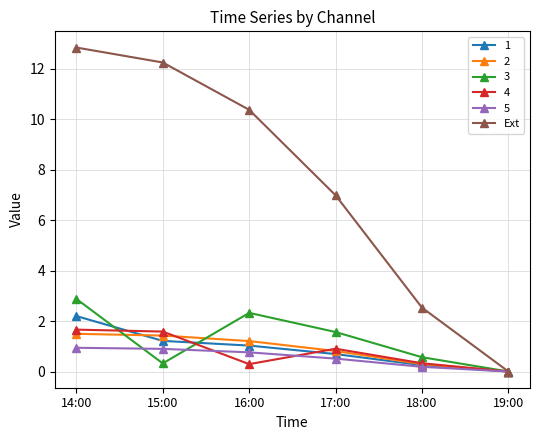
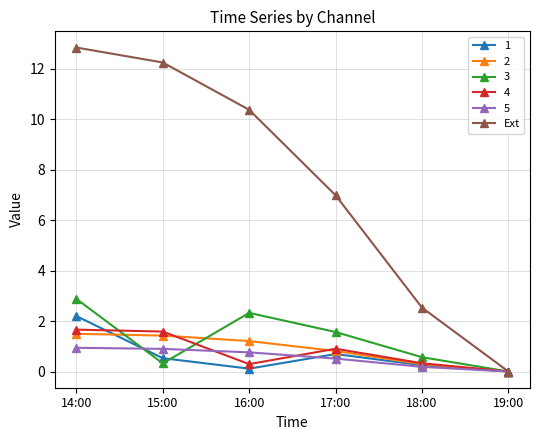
1, 15:00: 1.2 -> 0.5
1, 16:00: 1.0 -> 0.1
